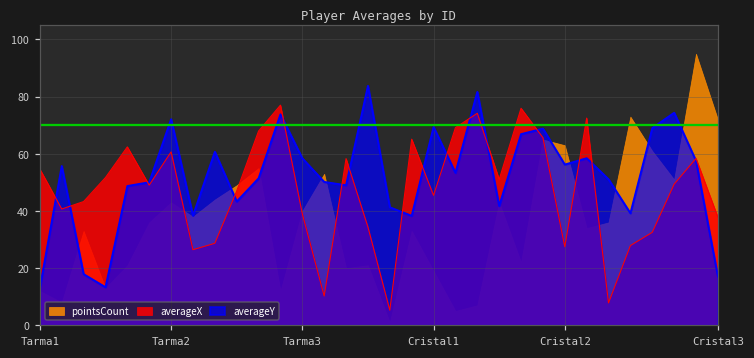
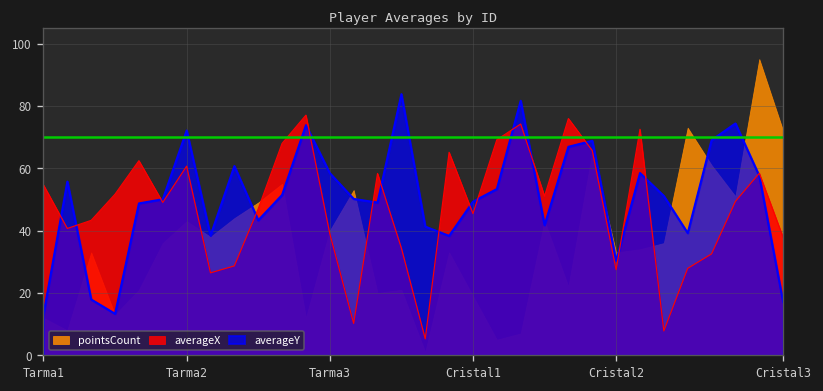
averageY, Cristal1: 69 -> 49
pointsCount, Cristal2: 63 -> 33
averageY, Cristal2: 56 -> 30
